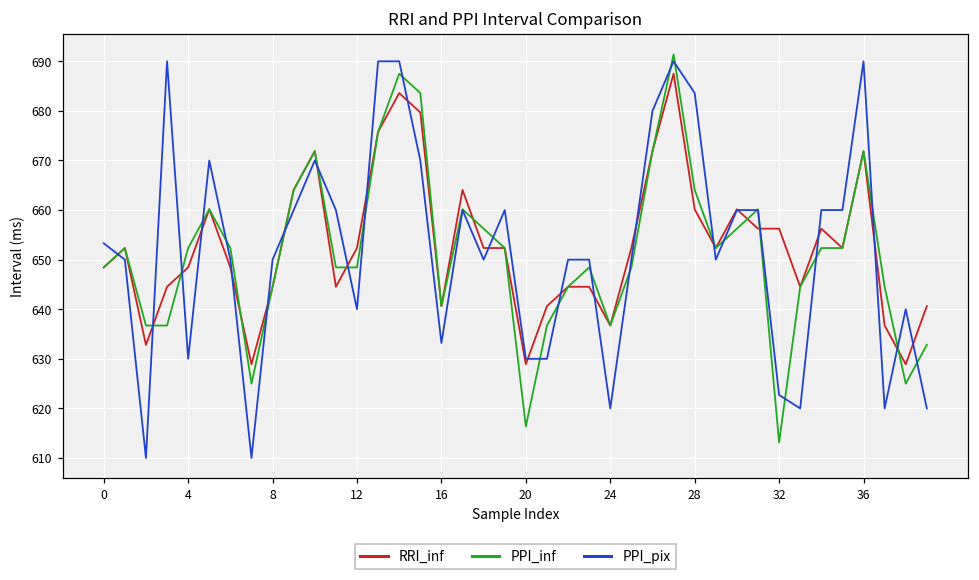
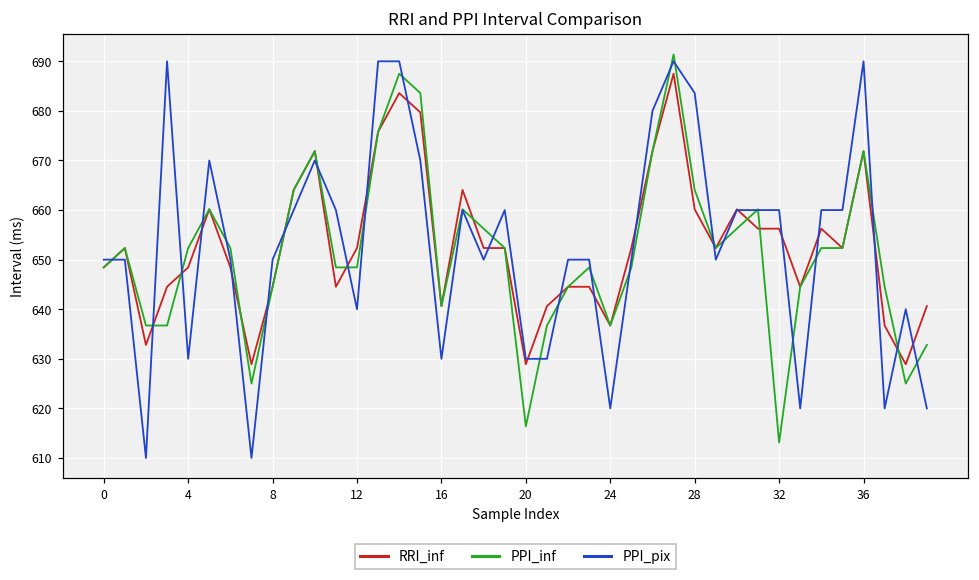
PPI_pix, 0: 653 -> 650
PPI_pix, 16: 633 -> 630
PPI_pix, 32: 623 -> 660
